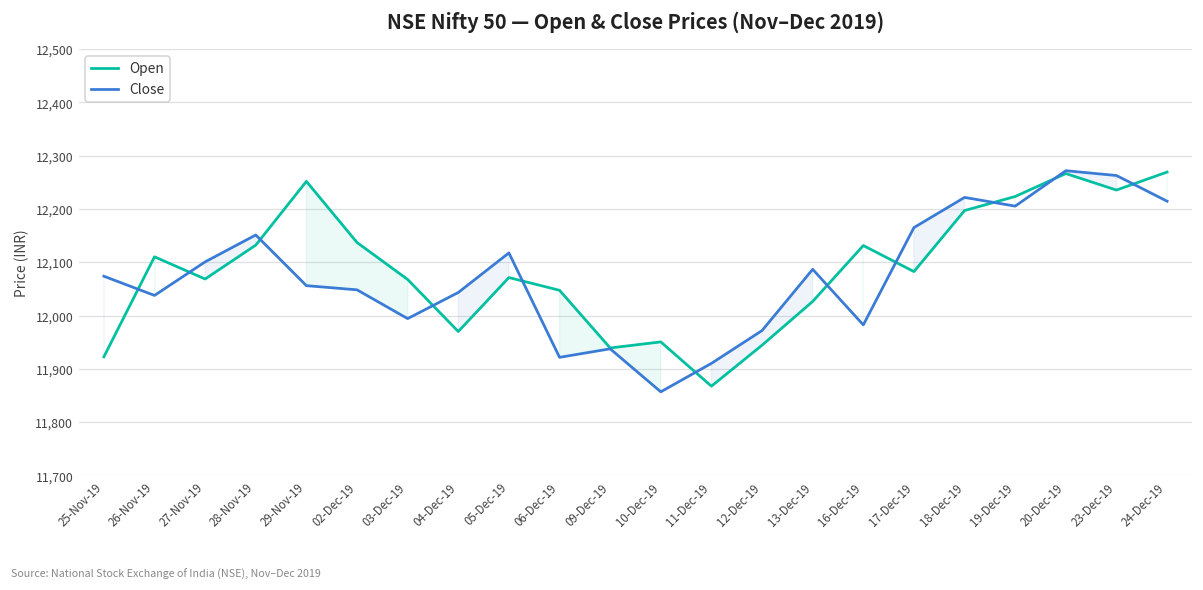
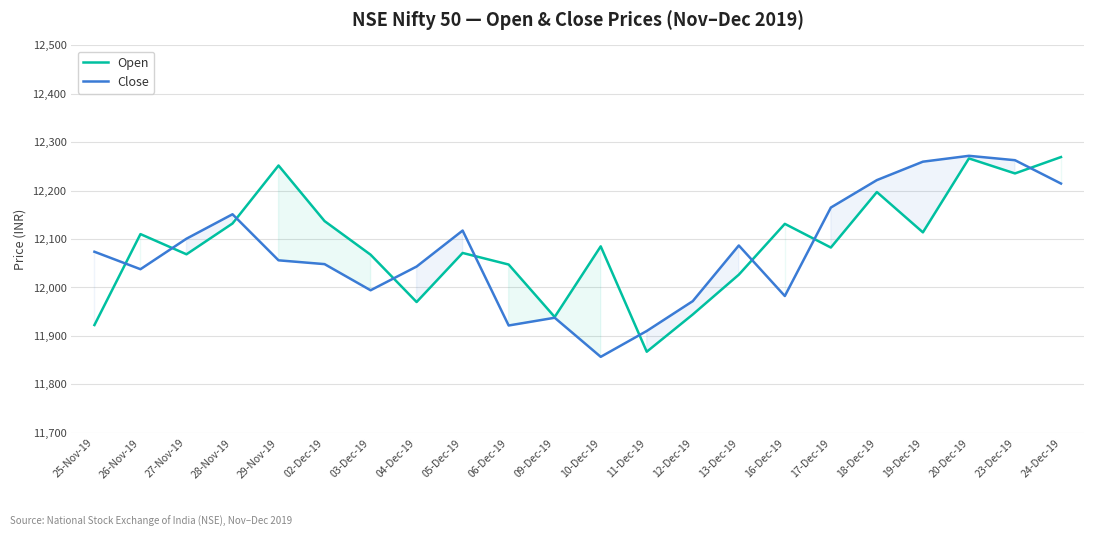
Open, 10-Dec-19: 11,950 -> 12,080
Open, 19-Dec-19: 12,220 -> 12,110
Close, 19-Dec-19: 12,210 -> 12,260
